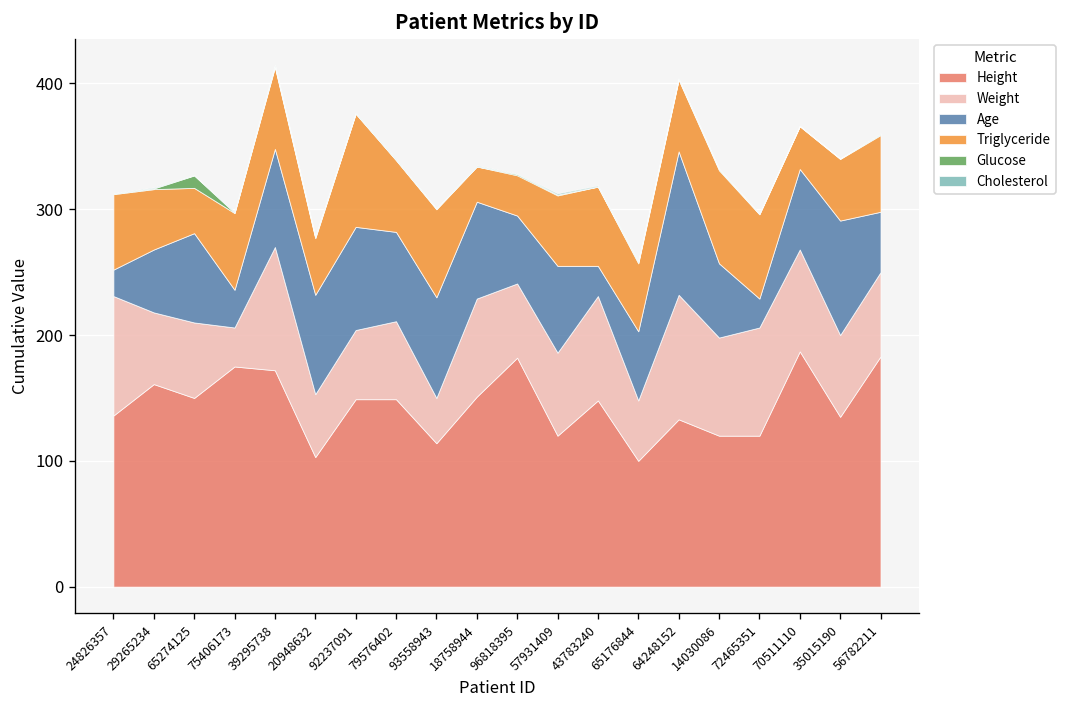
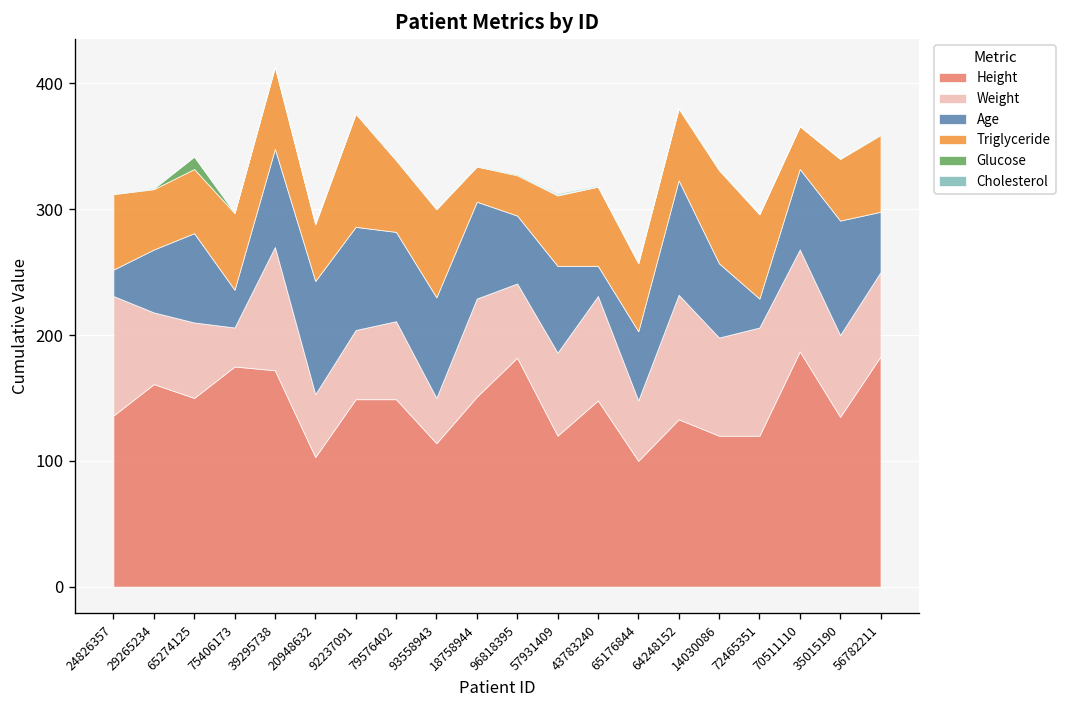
Triglyceride, 65274125: 36 -> 51
Age, 20948632: 79 -> 90
Age, 64248152: 114 -> 91
